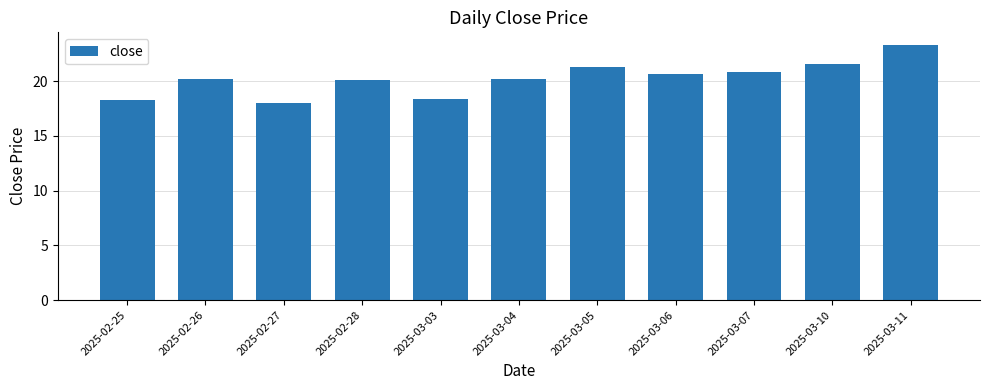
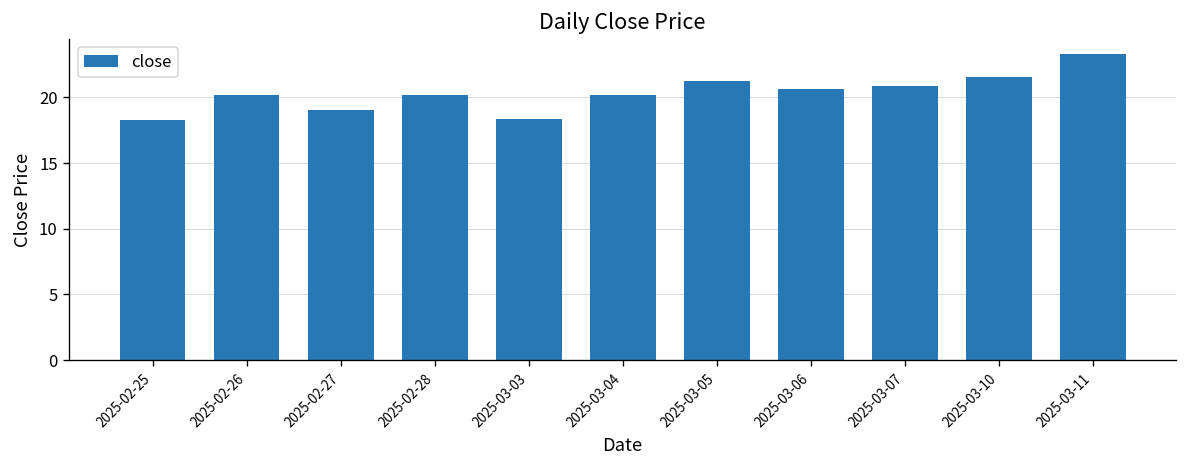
2025-02-27: 18.0 -> 19.0
